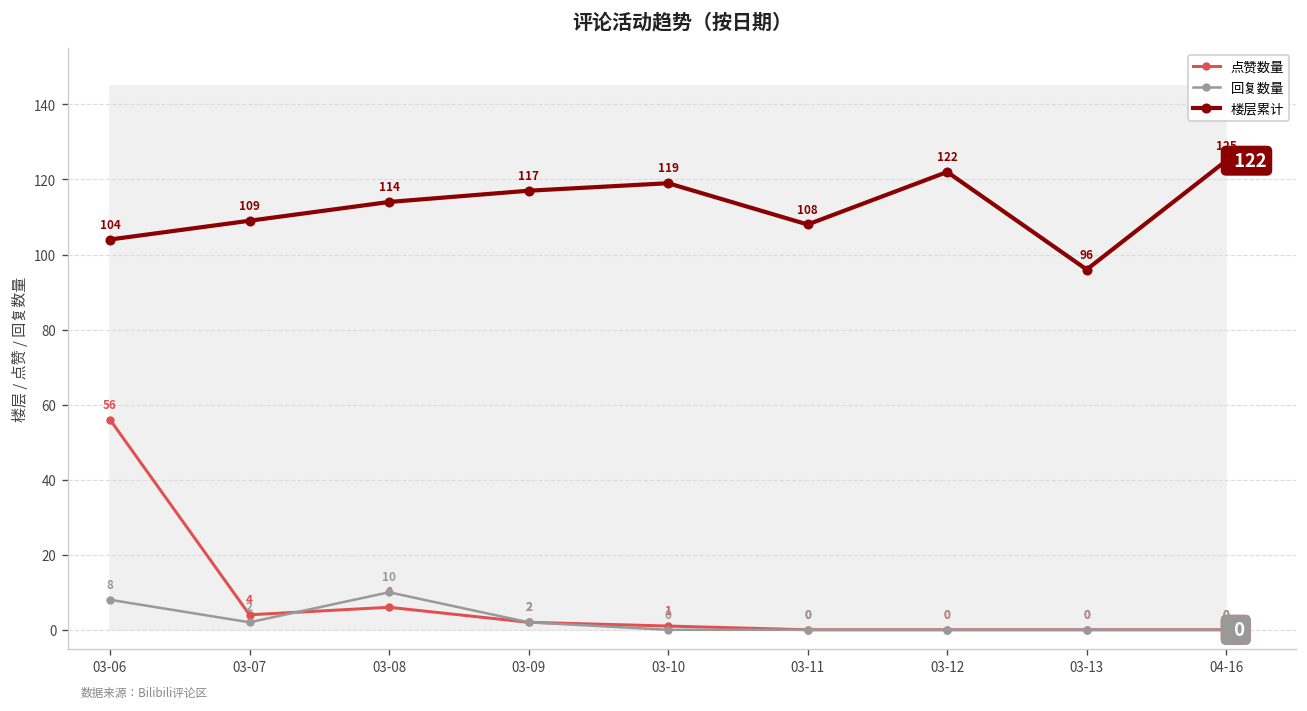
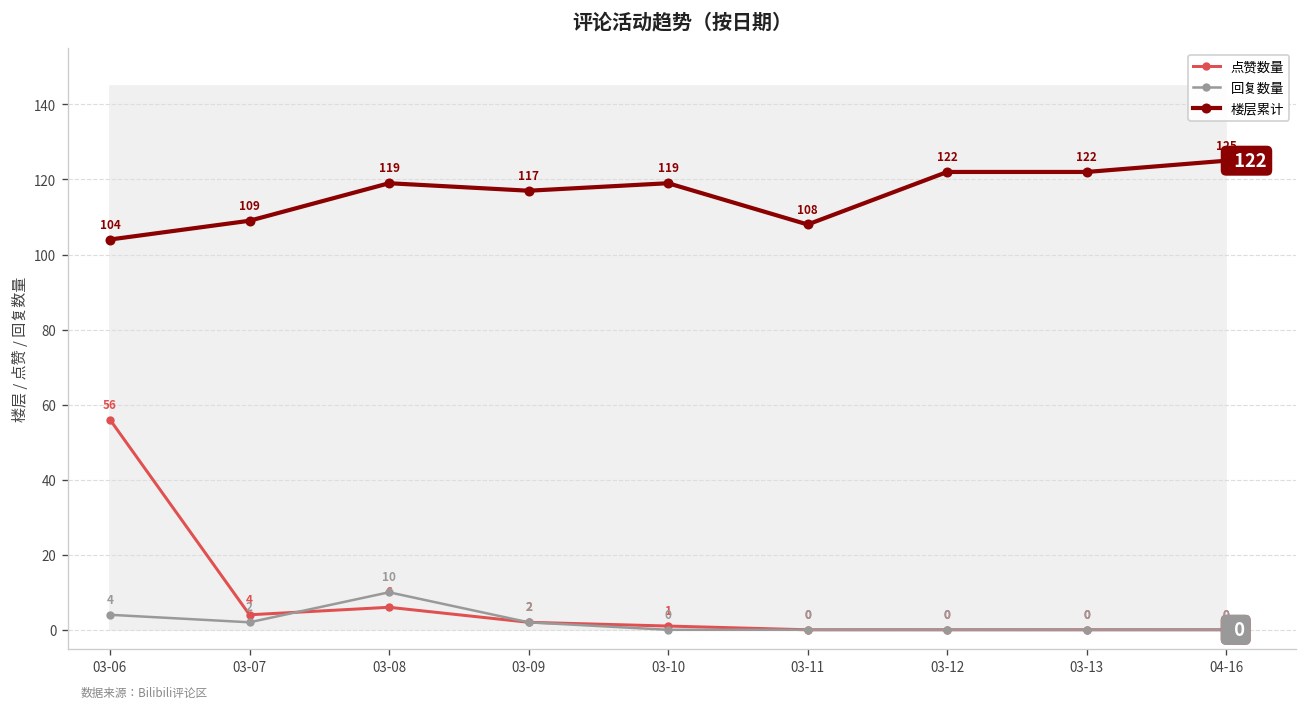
回复数量, 03-06: 8 -> 4
楼层累计, 03-08: 114 -> 119
楼层累计, 03-13: 96 -> 122
